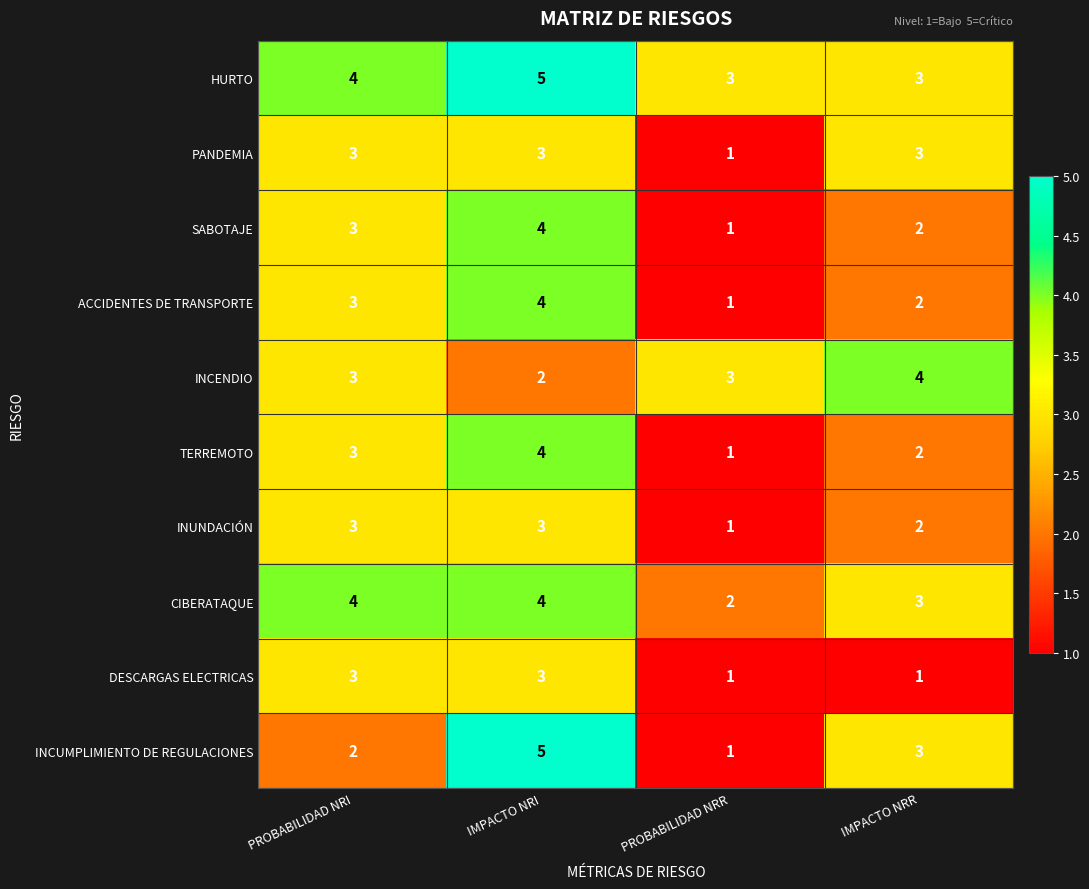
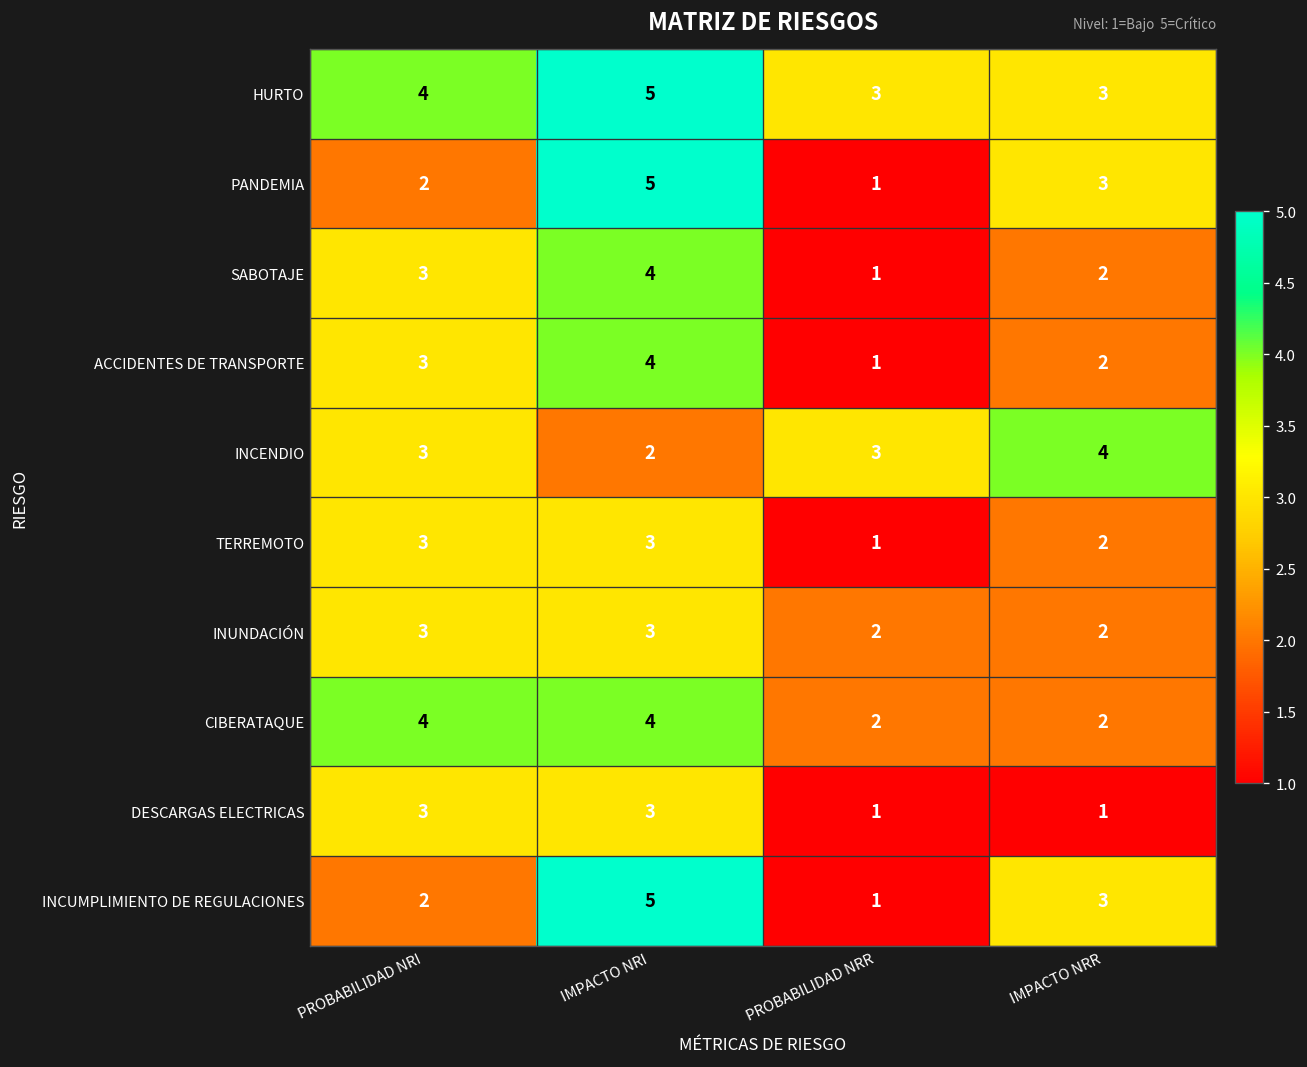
PANDEMIA, PROBABILIDAD NRI: 3 -> 2
PANDEMIA, IMPACTO NRI: 3 -> 5
TERREMOTO, IMPACTO NRI: 4 -> 3
INUNDACIÓN, PROBABILIDAD NRR: 1 -> 2
CIBERATAQUE, IMPACTO NRR: 3 -> 2
